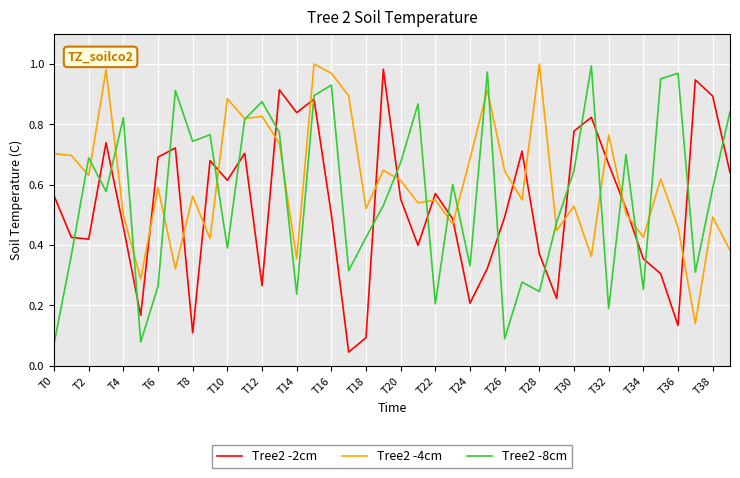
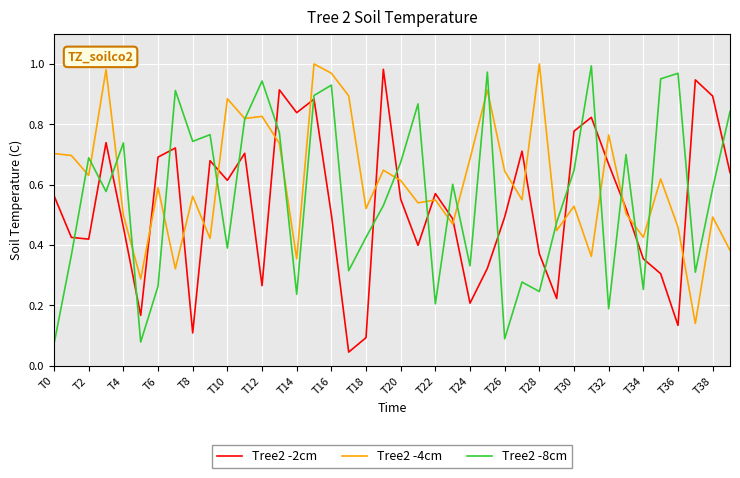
Tree2 -8cm, T4: 0.82 -> 0.74
Tree2 -8cm, T12: 0.87 -> 0.94
